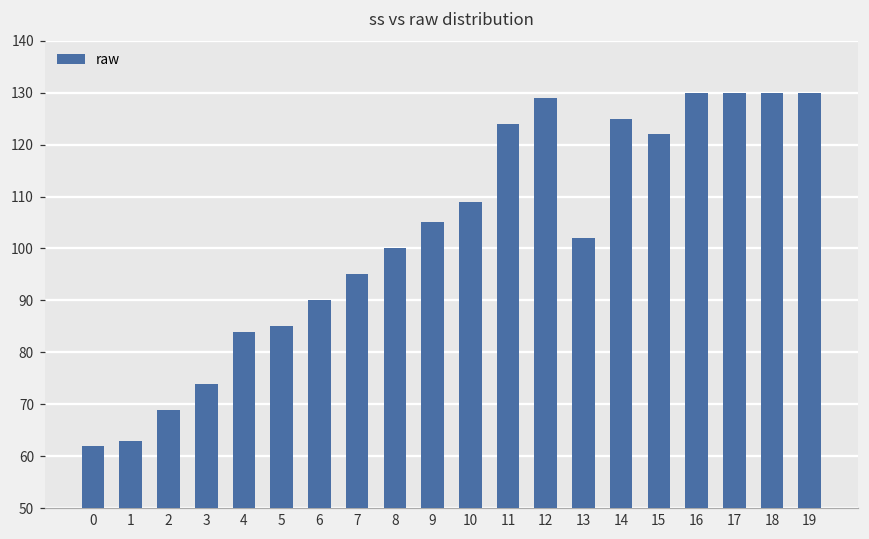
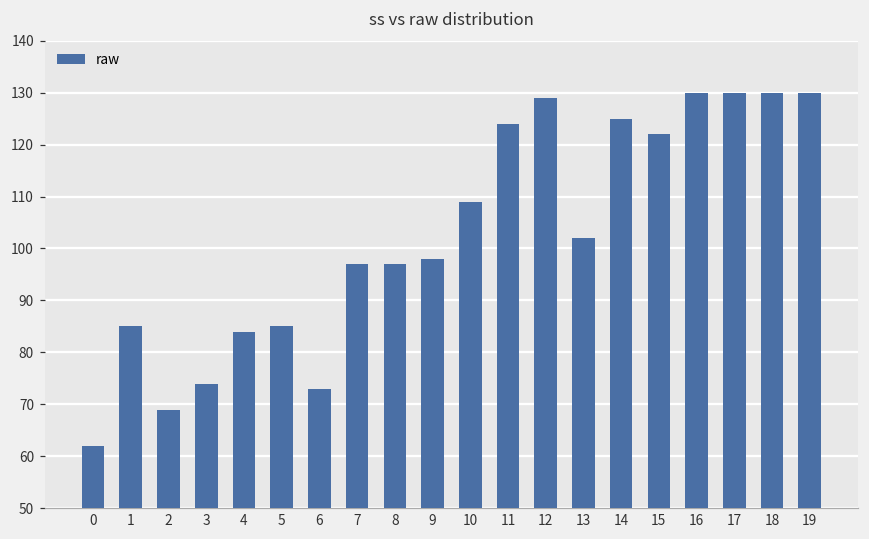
1: 63 -> 85
6: 90 -> 73
7: 95 -> 97
8: 100 -> 97
9: 105 -> 98
